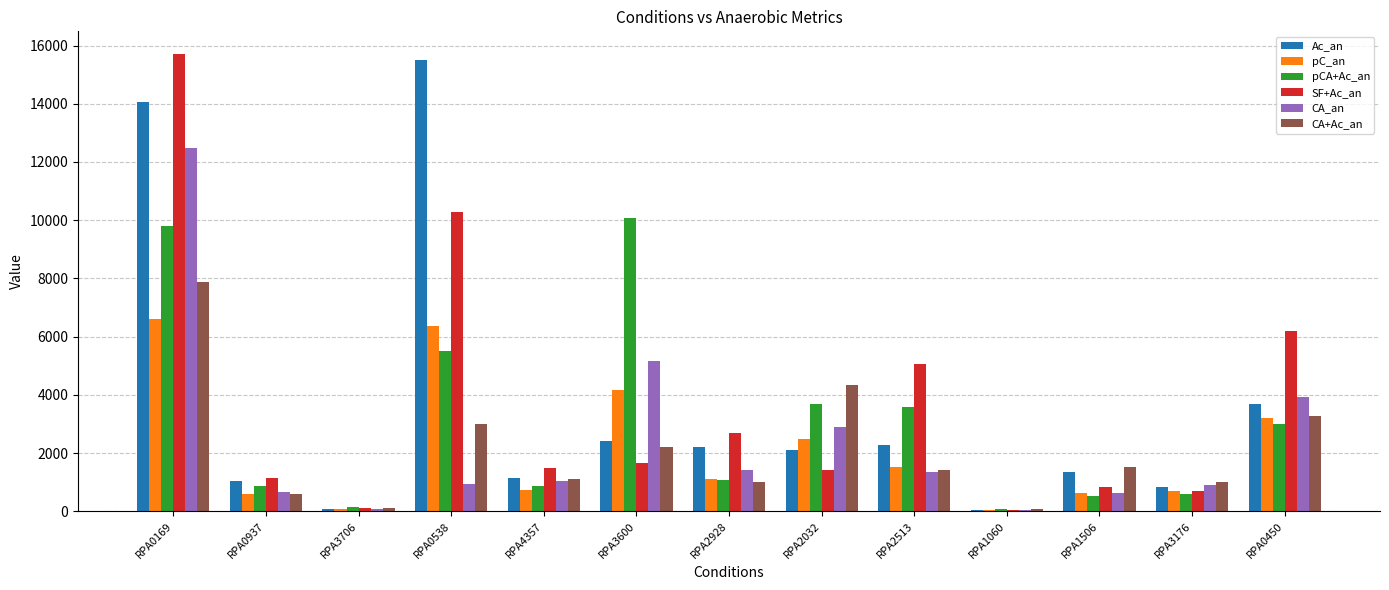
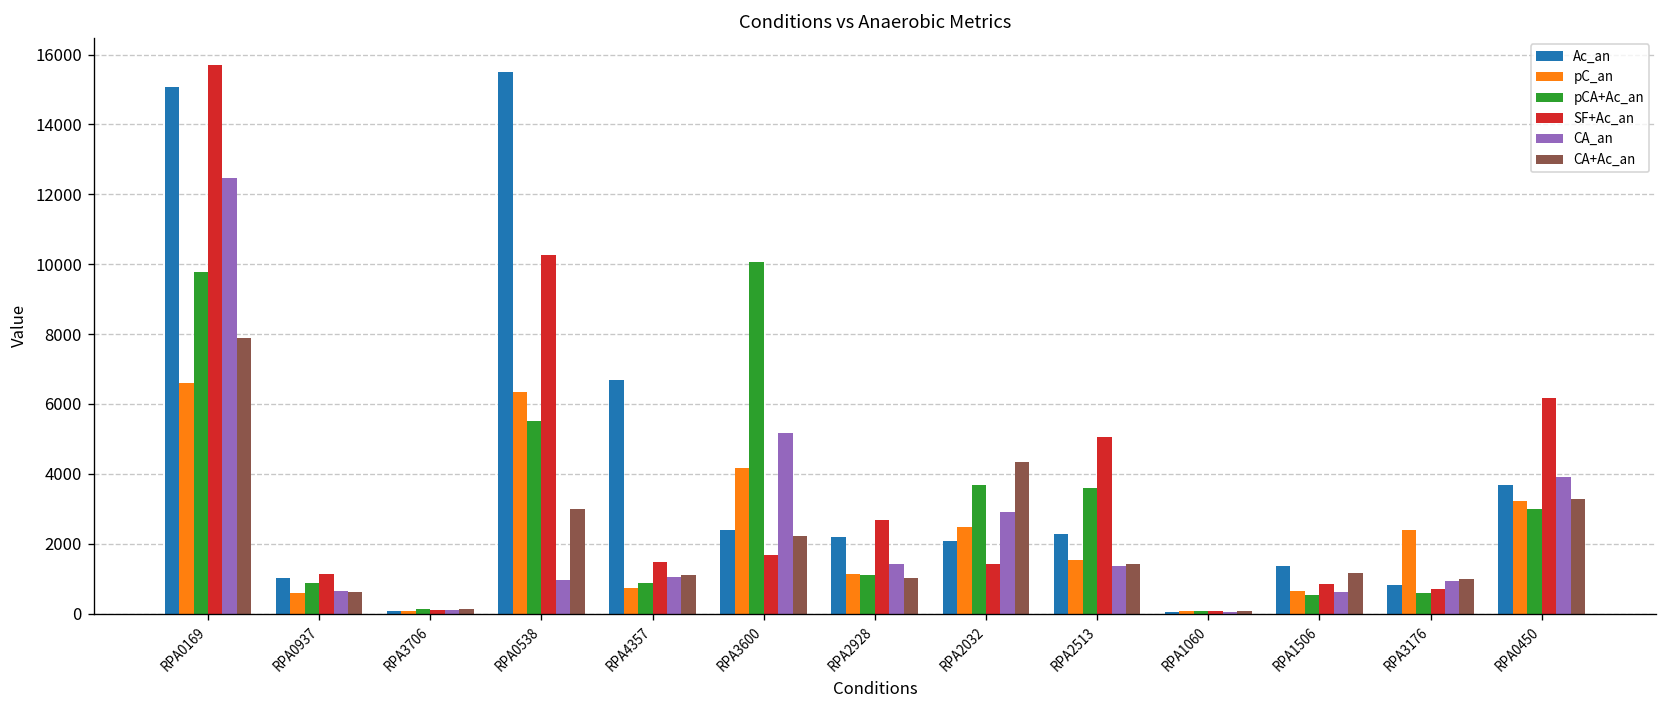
Ac_an, RPA0169: 14000 -> 15100
Ac_an, RPA4357: 1100 -> 6700
CA+Ac_an, RPA1506: 1500 -> 1200
pC_an, RPA3176: 700 -> 2400
